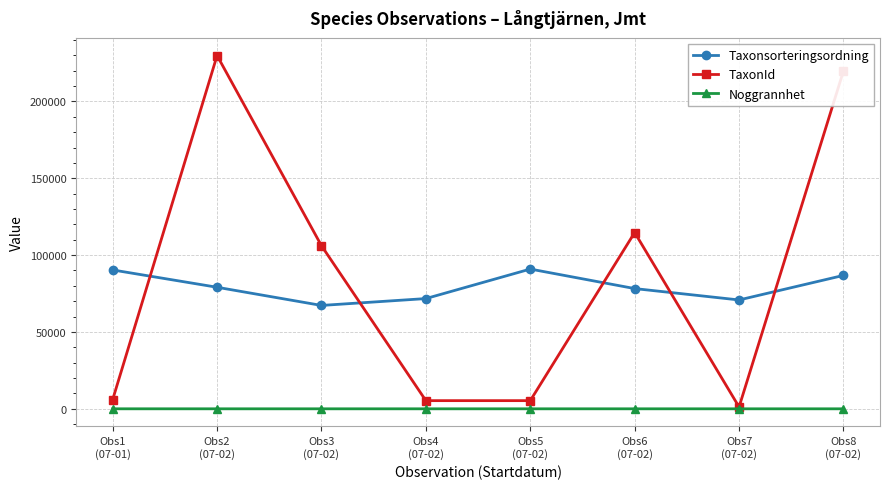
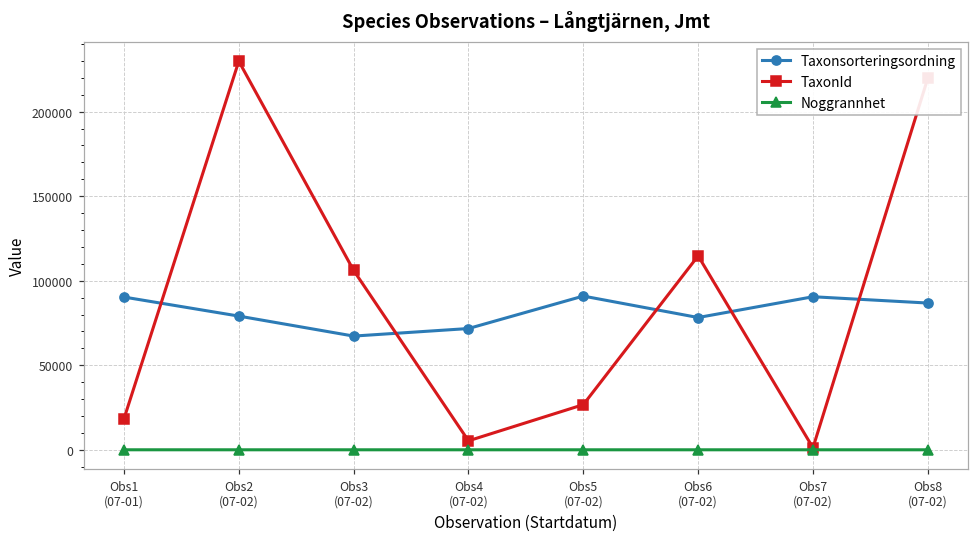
TaxonId, Obs1 (07-01): 6000 -> 18000
TaxonId, Obs5 (07-02): 5000 -> 27000
Taxonsorteringsordning, Obs7 (07-02): 71000 -> 91000
